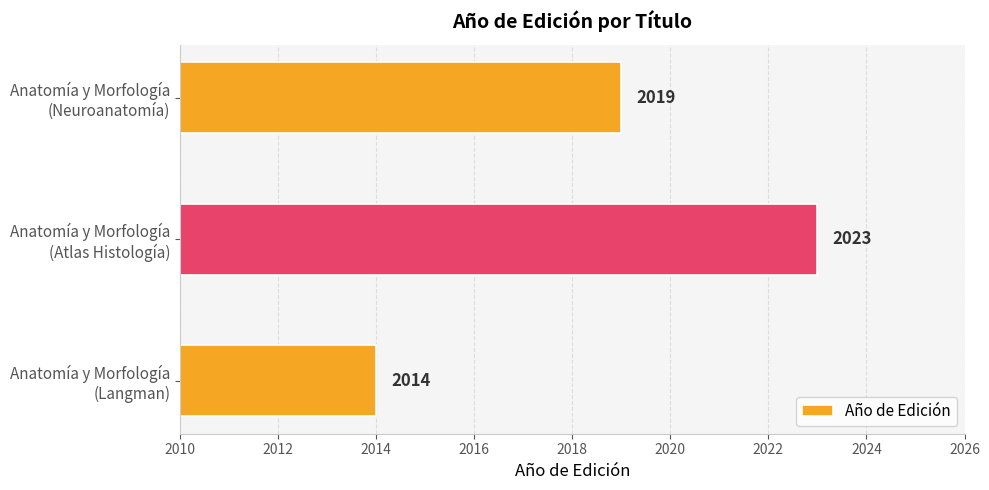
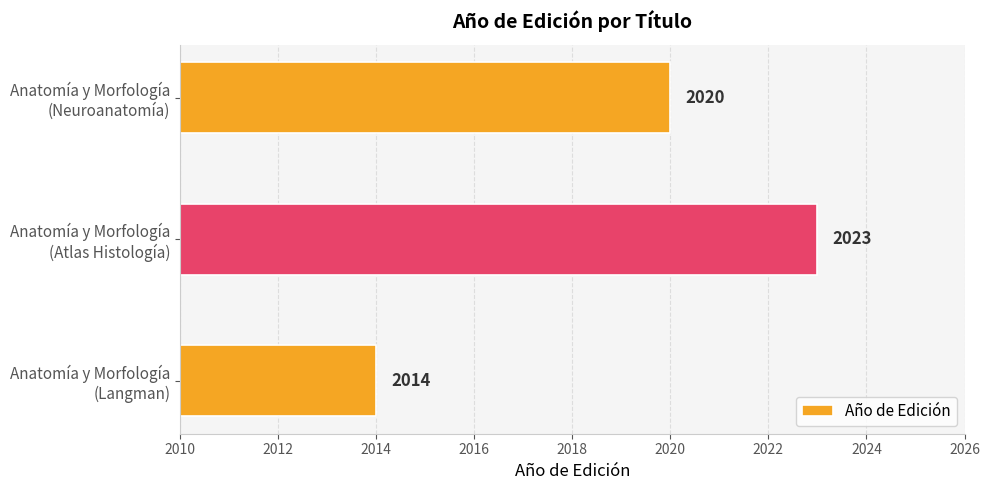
Anatomía y Morfología (Neuroanatomía): 2019 -> 2020
